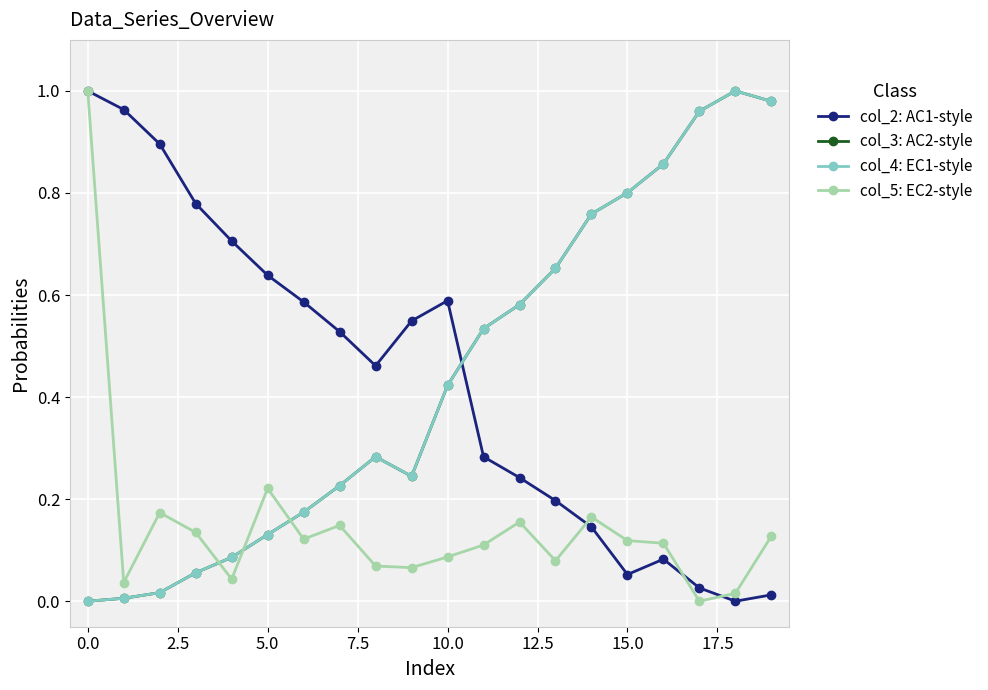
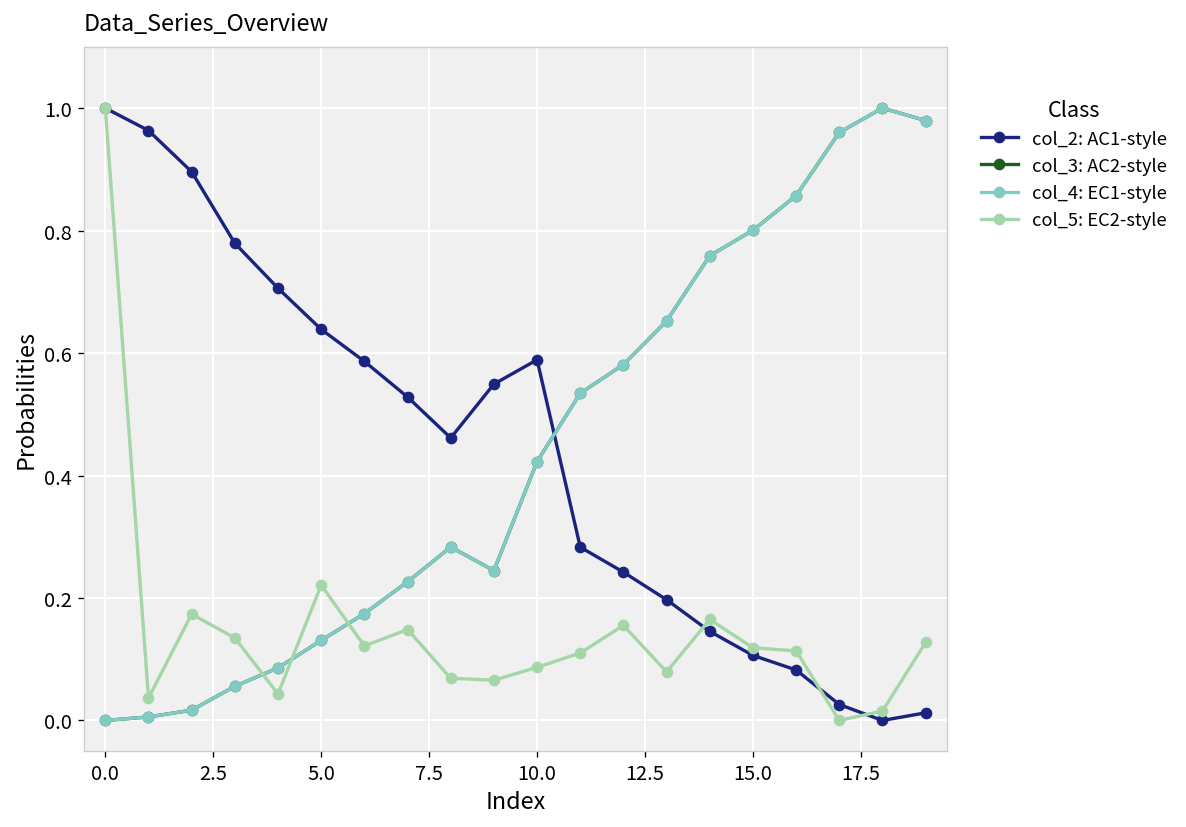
col_2: AC1-style, 15.0: 0.05 -> 0.11
